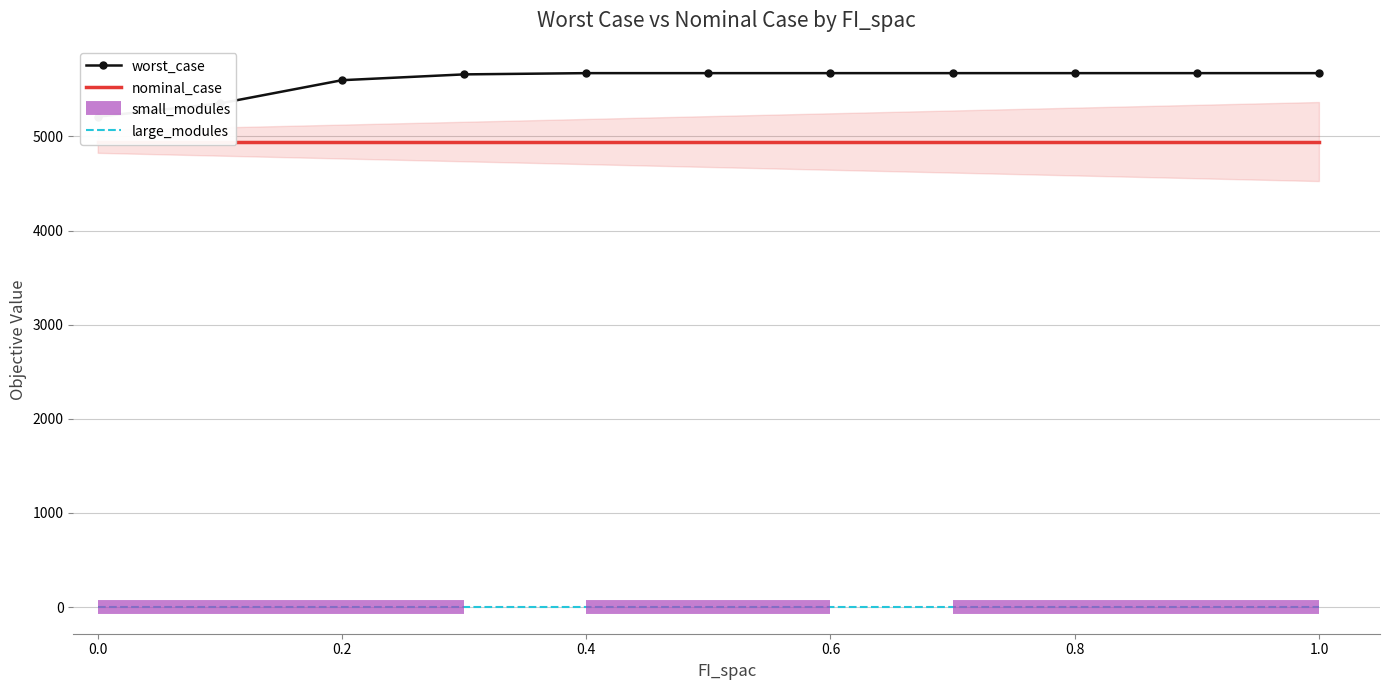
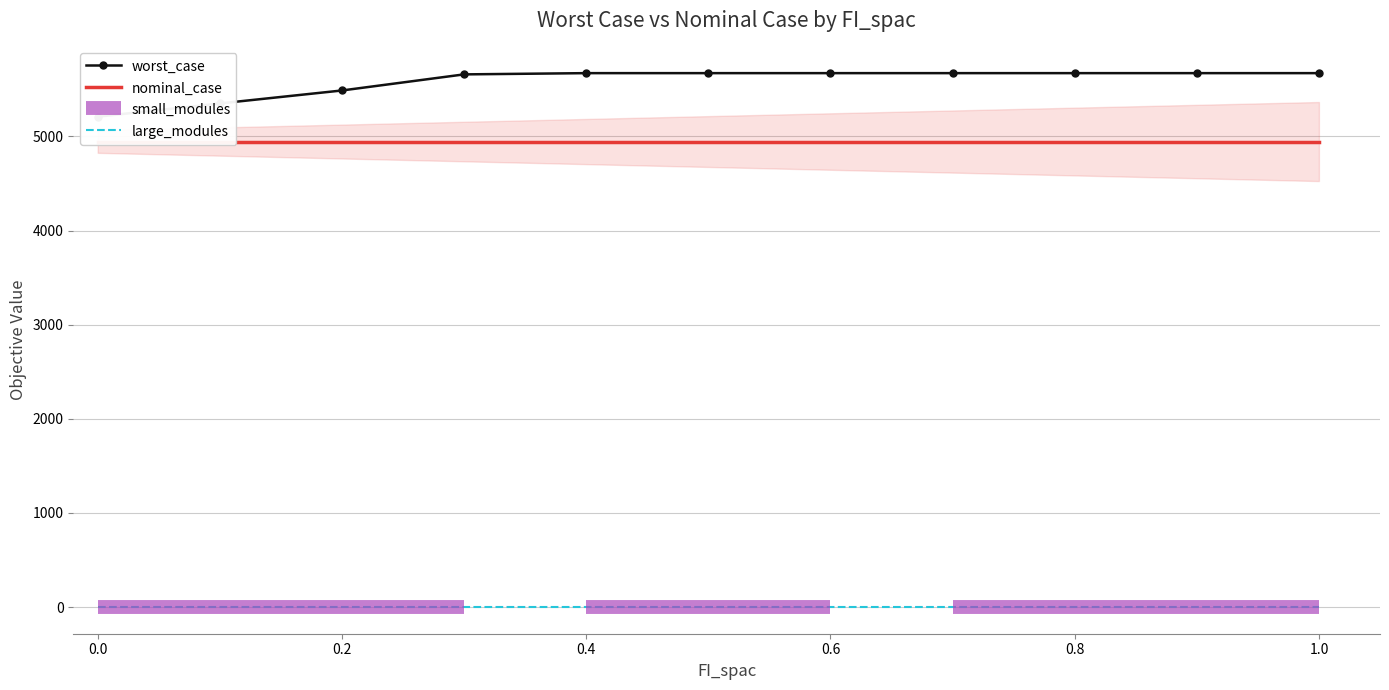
worst_case, 0.2: 5600 -> 5500
